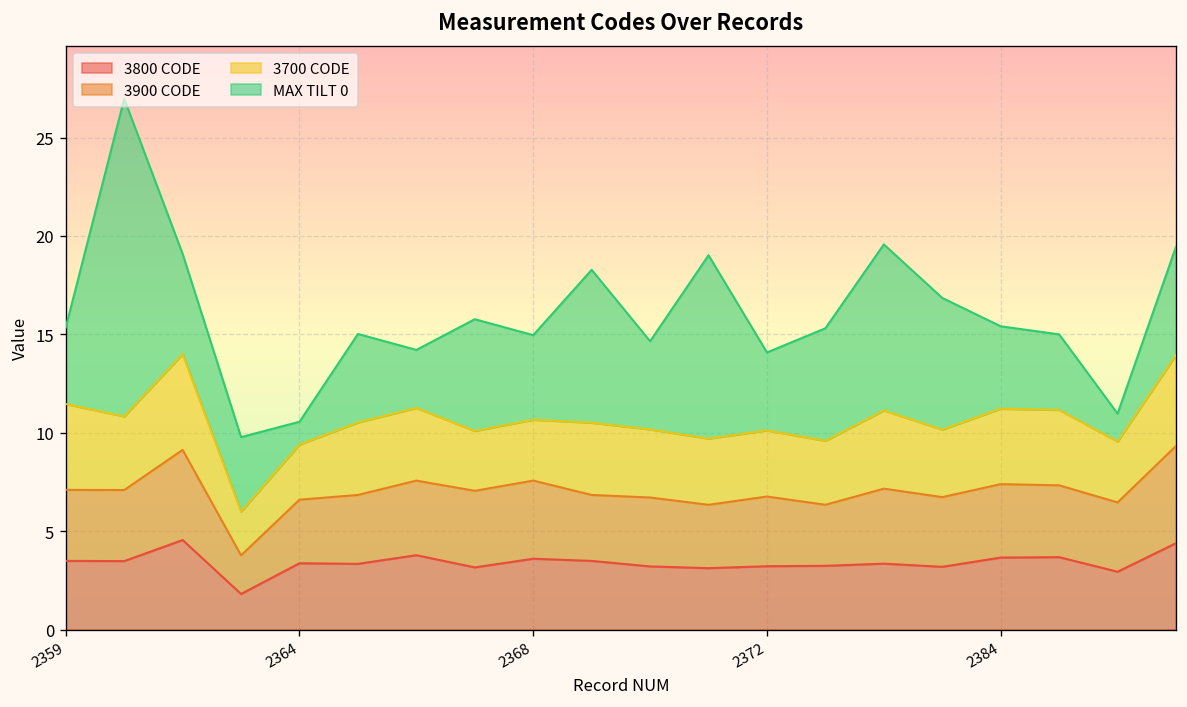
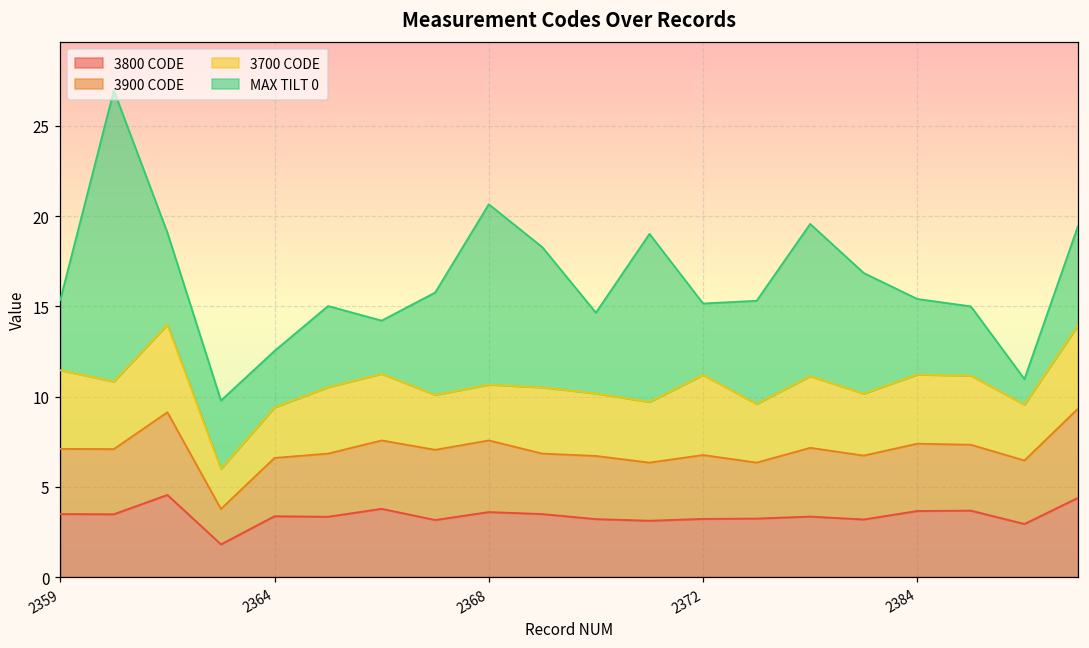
MAX TILT 0, 2364: 1.2 -> 3.1
MAX TILT 0, 2368: 4.3 -> 10.0
3700 CODE, 2372: 3.4 -> 4.4
